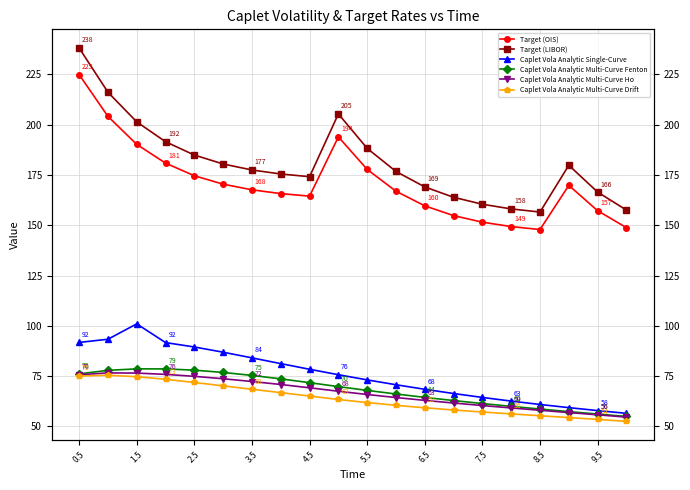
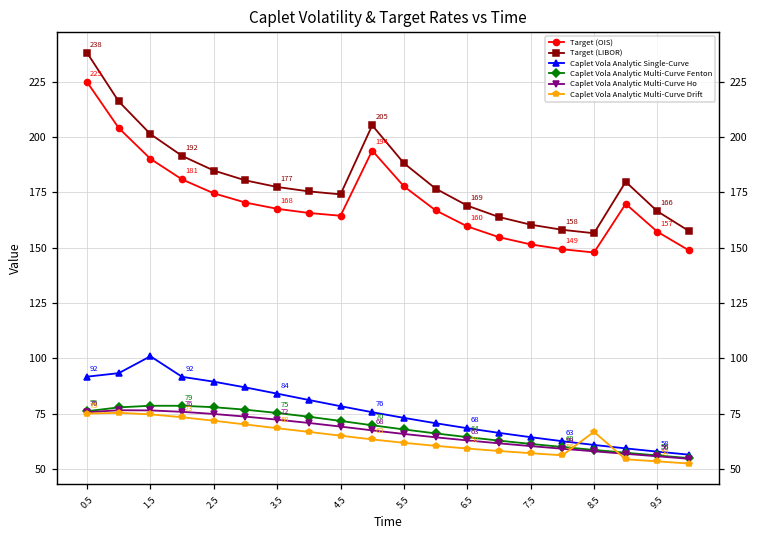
Caplet Vola Analytic Multi-Curve Drift, 8.5: 55 -> 67
